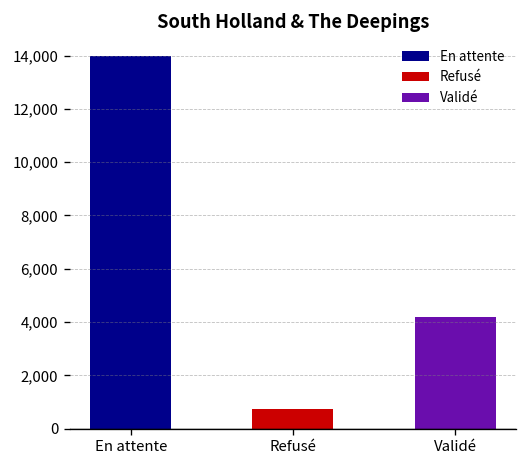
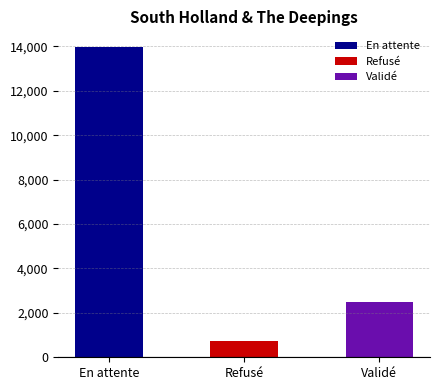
Validé: 4,200 -> 2,500
